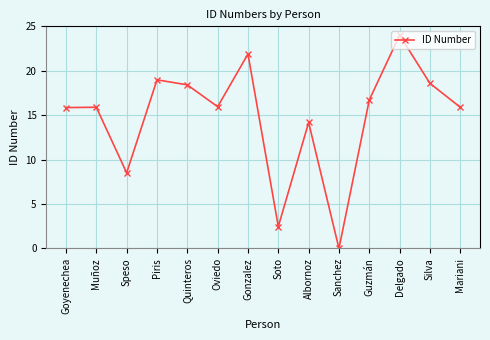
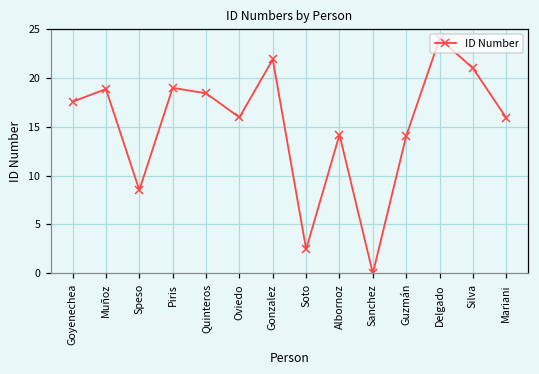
Goyenechea: 16 -> 18
Muñoz: 16 -> 19
Guzmán: 17 -> 14
Silva: 19 -> 21
